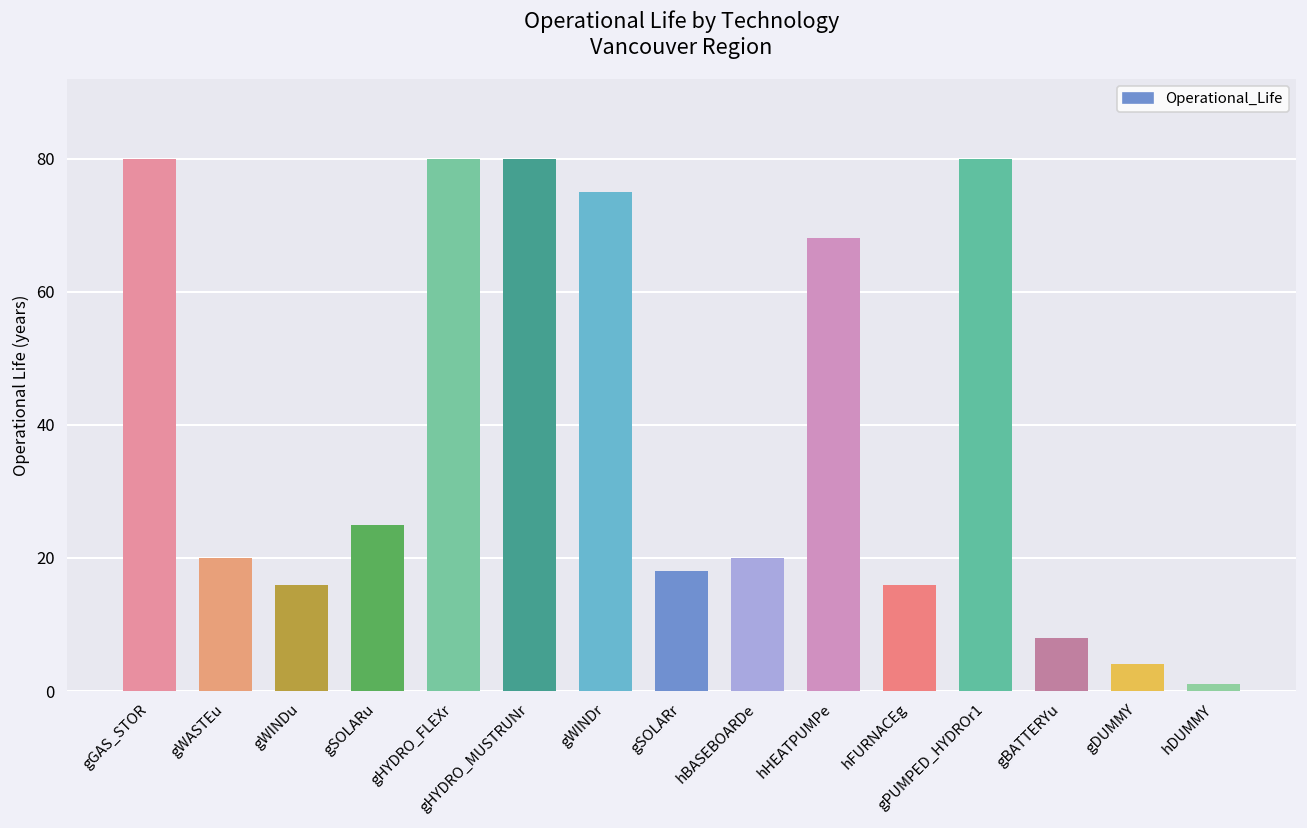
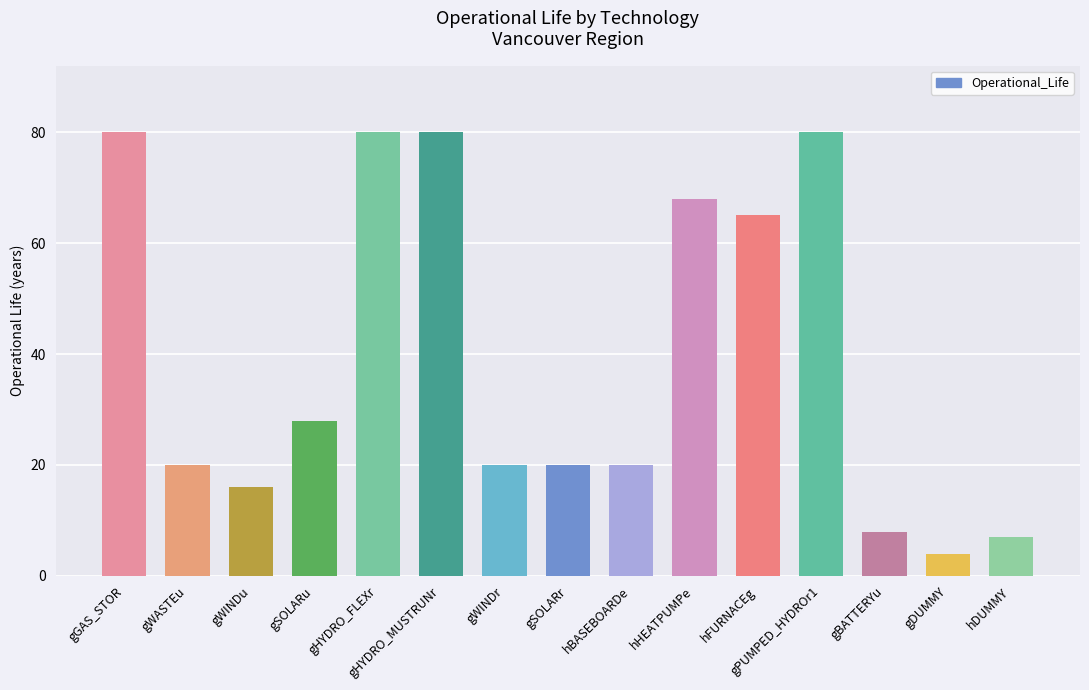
gSOLARu: 25 -> 28
gWINDr: 75 -> 20
gSOLARr: 18 -> 20
hFURNACEg: 16 -> 65
hDUMMY: 1 -> 7
